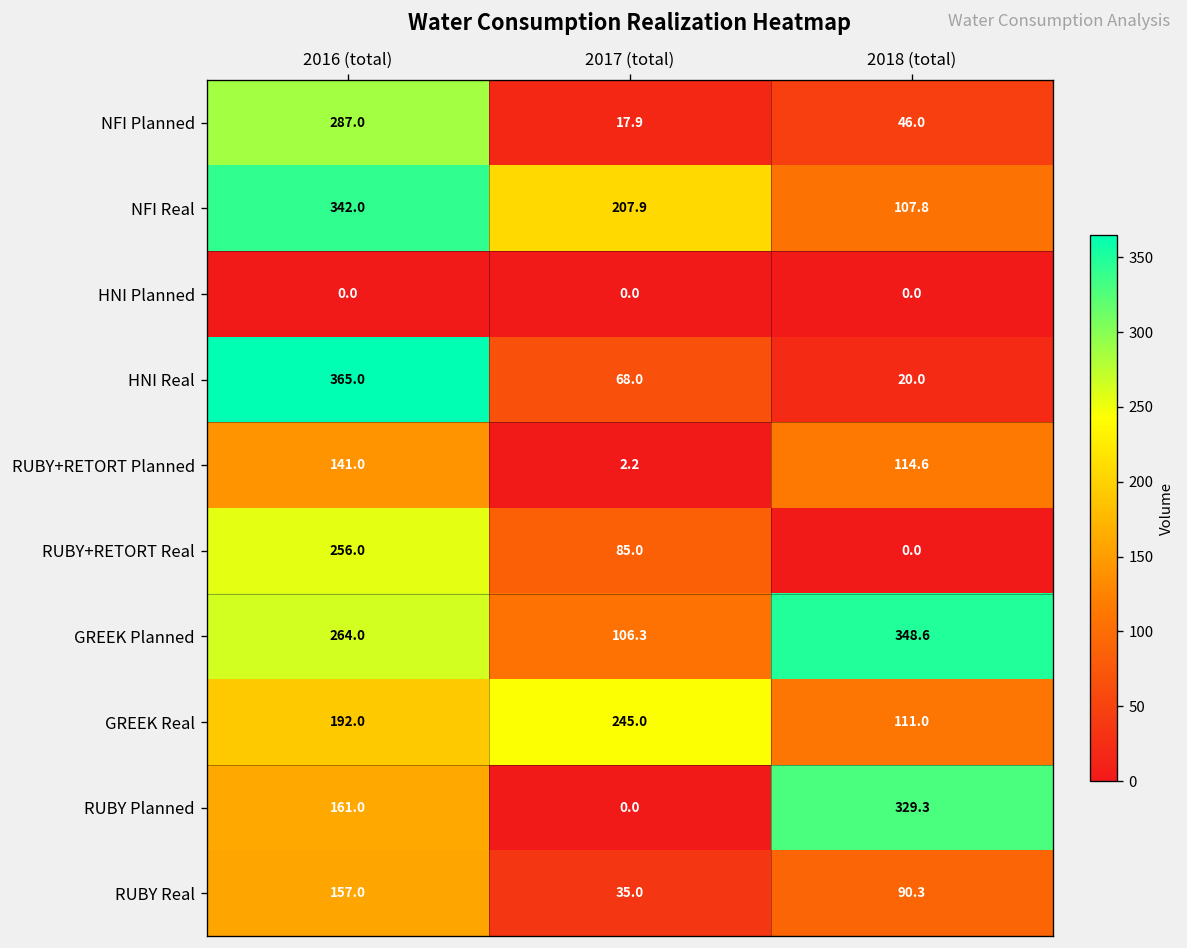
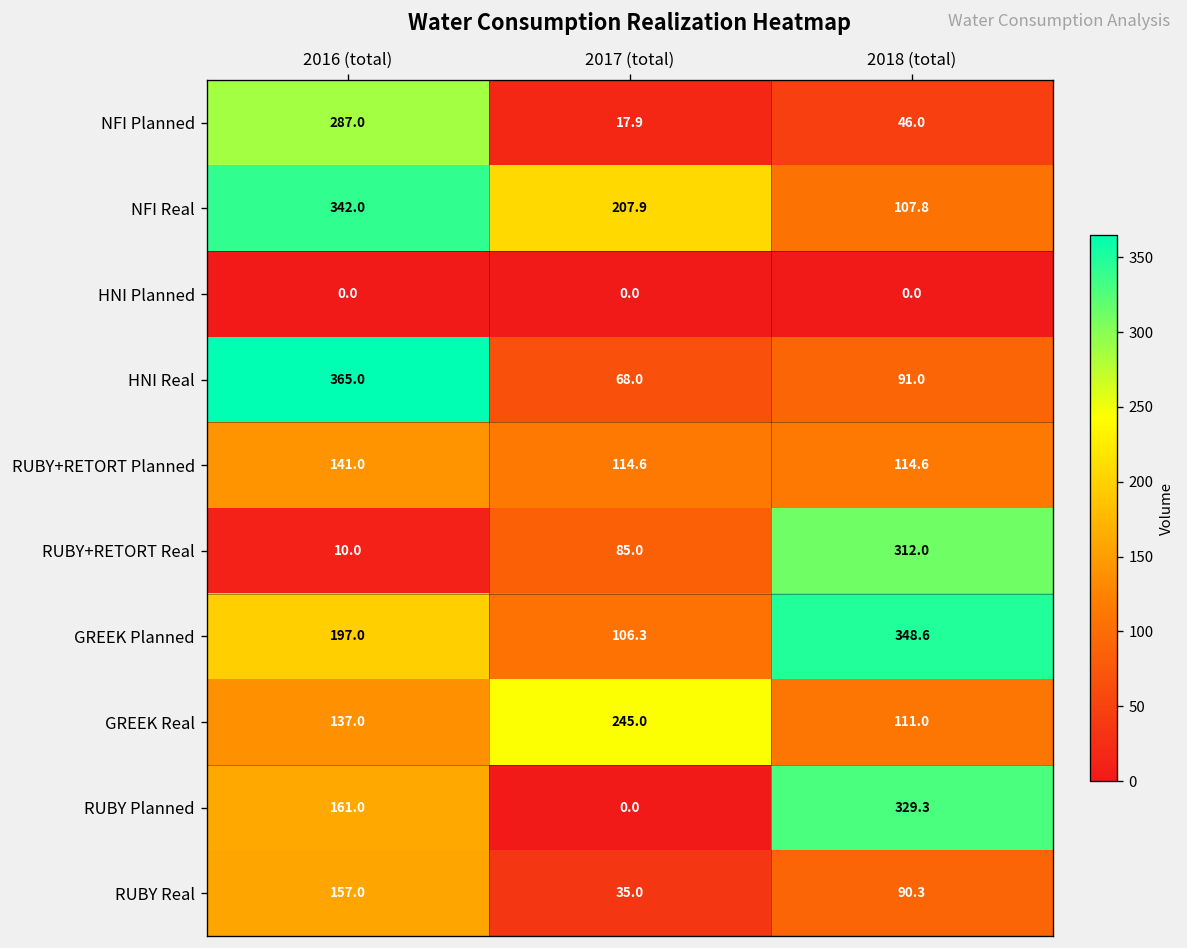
HNI Real, 2018 (total): 20.0 -> 91.0
RUBY+RETORT Planned, 2017 (total): 2.2 -> 114.6
RUBY+RETORT Real, 2016 (total): 256.0 -> 10.0
RUBY+RETORT Real, 2018 (total): 0.0 -> 312.0
GREEK Planned, 2016 (total): 264.0 -> 197.0
GREEK Real, 2016 (total): 192.0 -> 137.0
